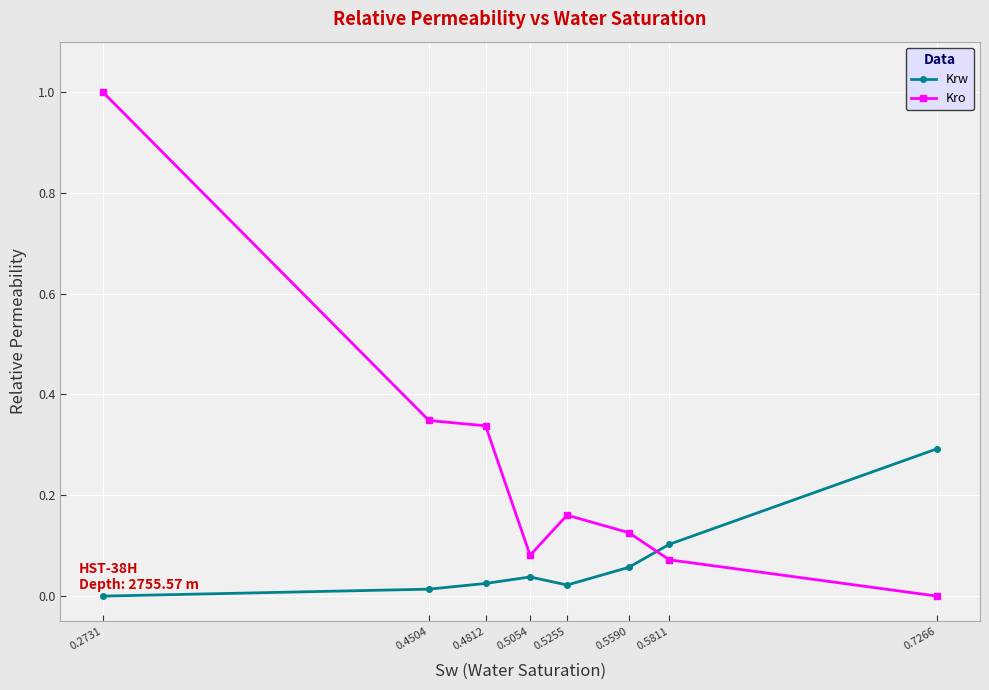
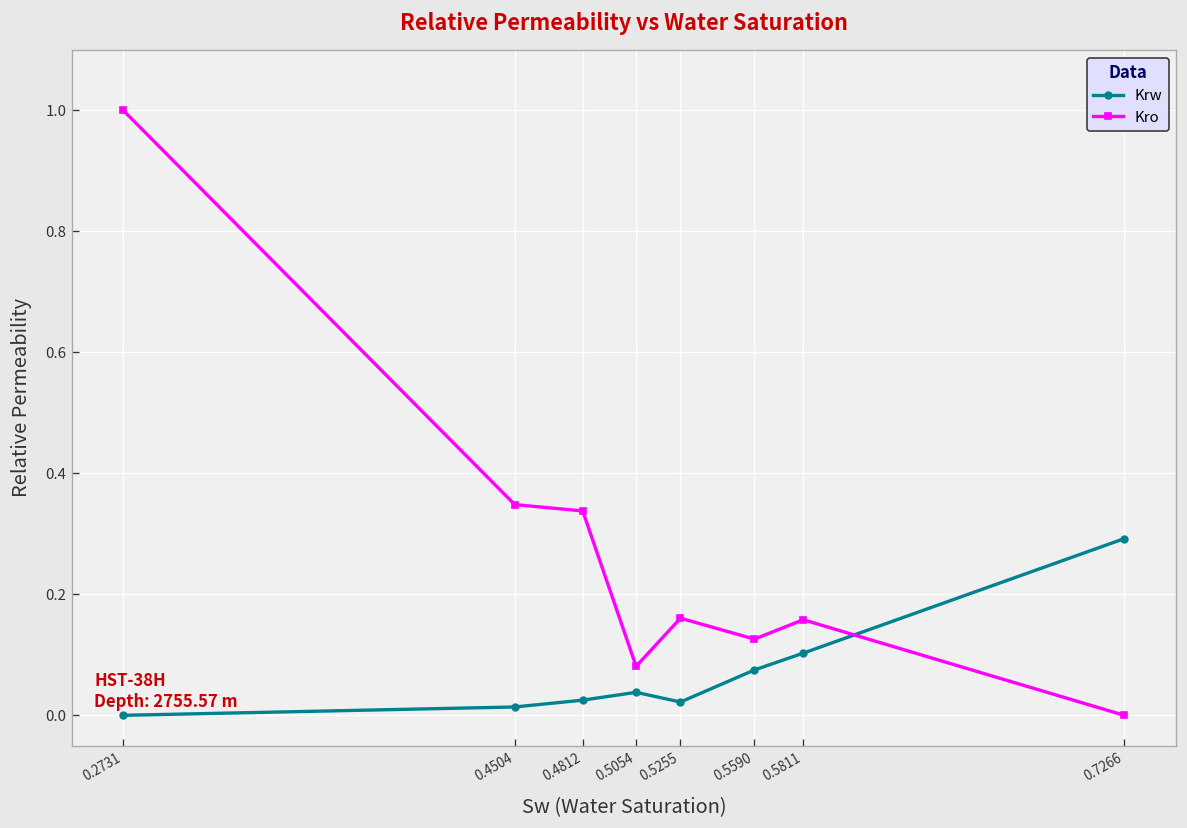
Krw, 0.5590: 0.06 -> 0.08
Kro, 0.5811: 0.07 -> 0.16
